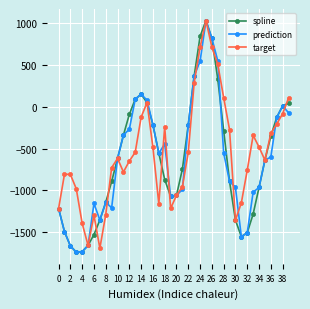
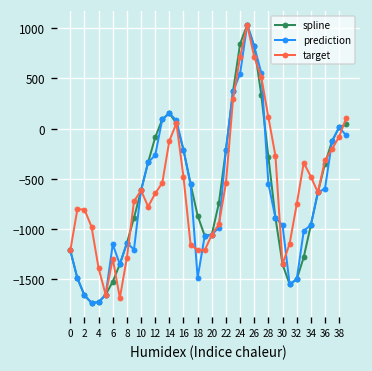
prediction, 18: -400 -> -1500
target, 18: -200 -> -1200
